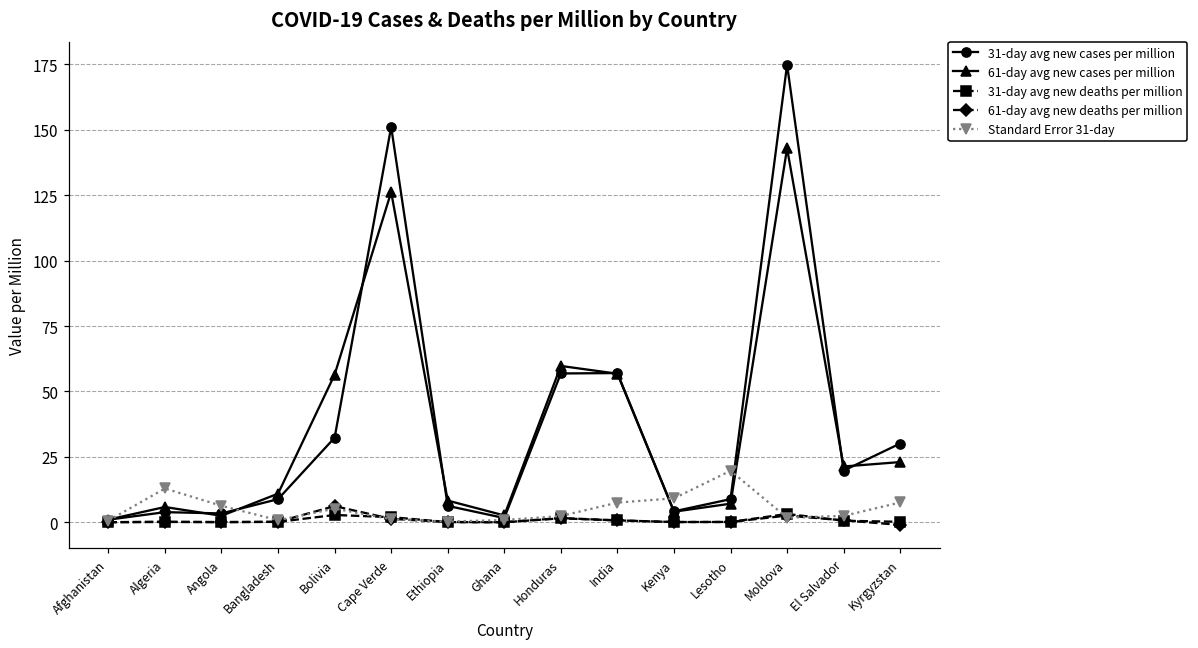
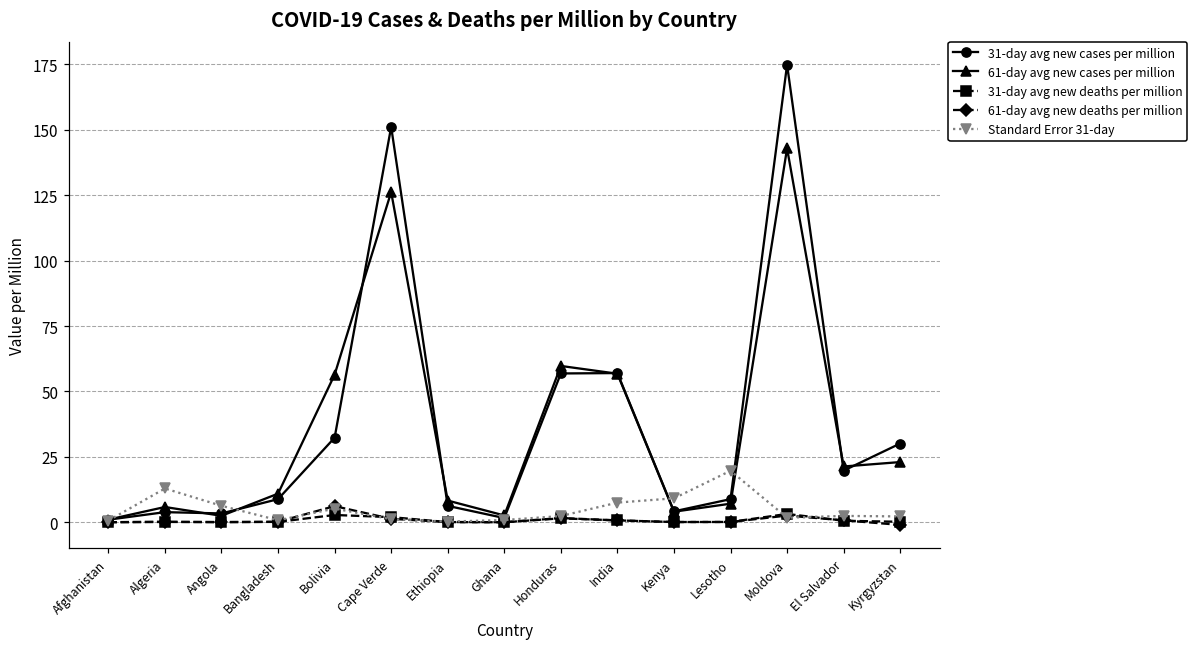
Standard Error 31-day, Kyrgyzstan: 8 -> 2
